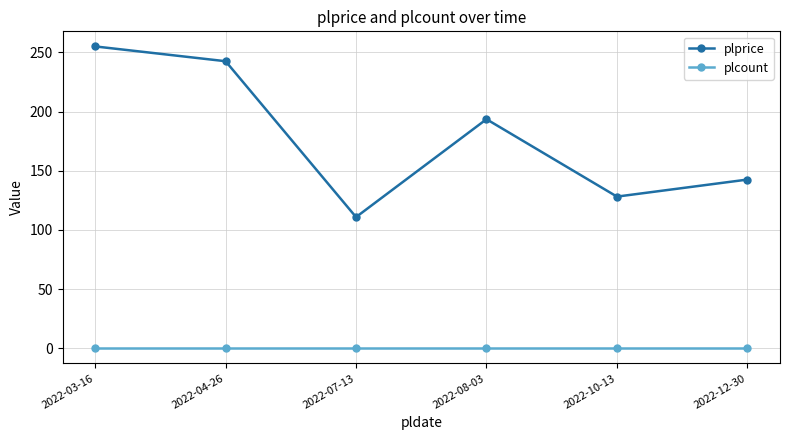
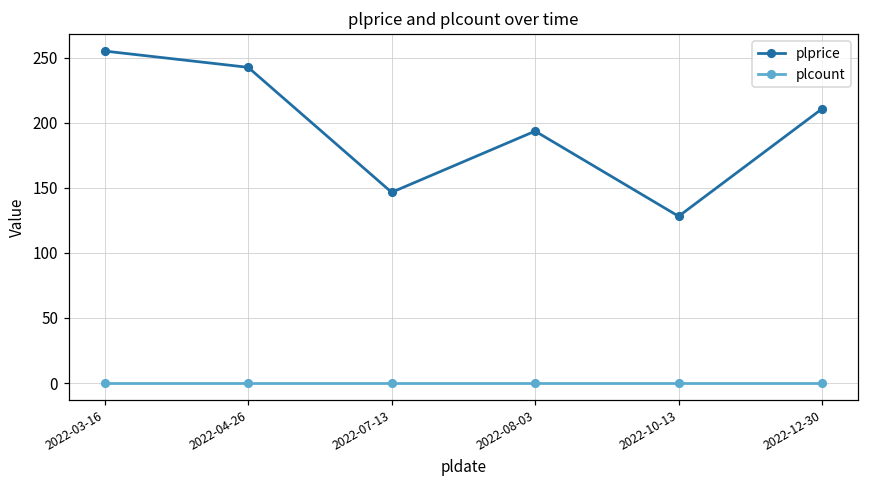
plprice, 2022-07-13: 111 -> 147
plprice, 2022-12-30: 143 -> 211
